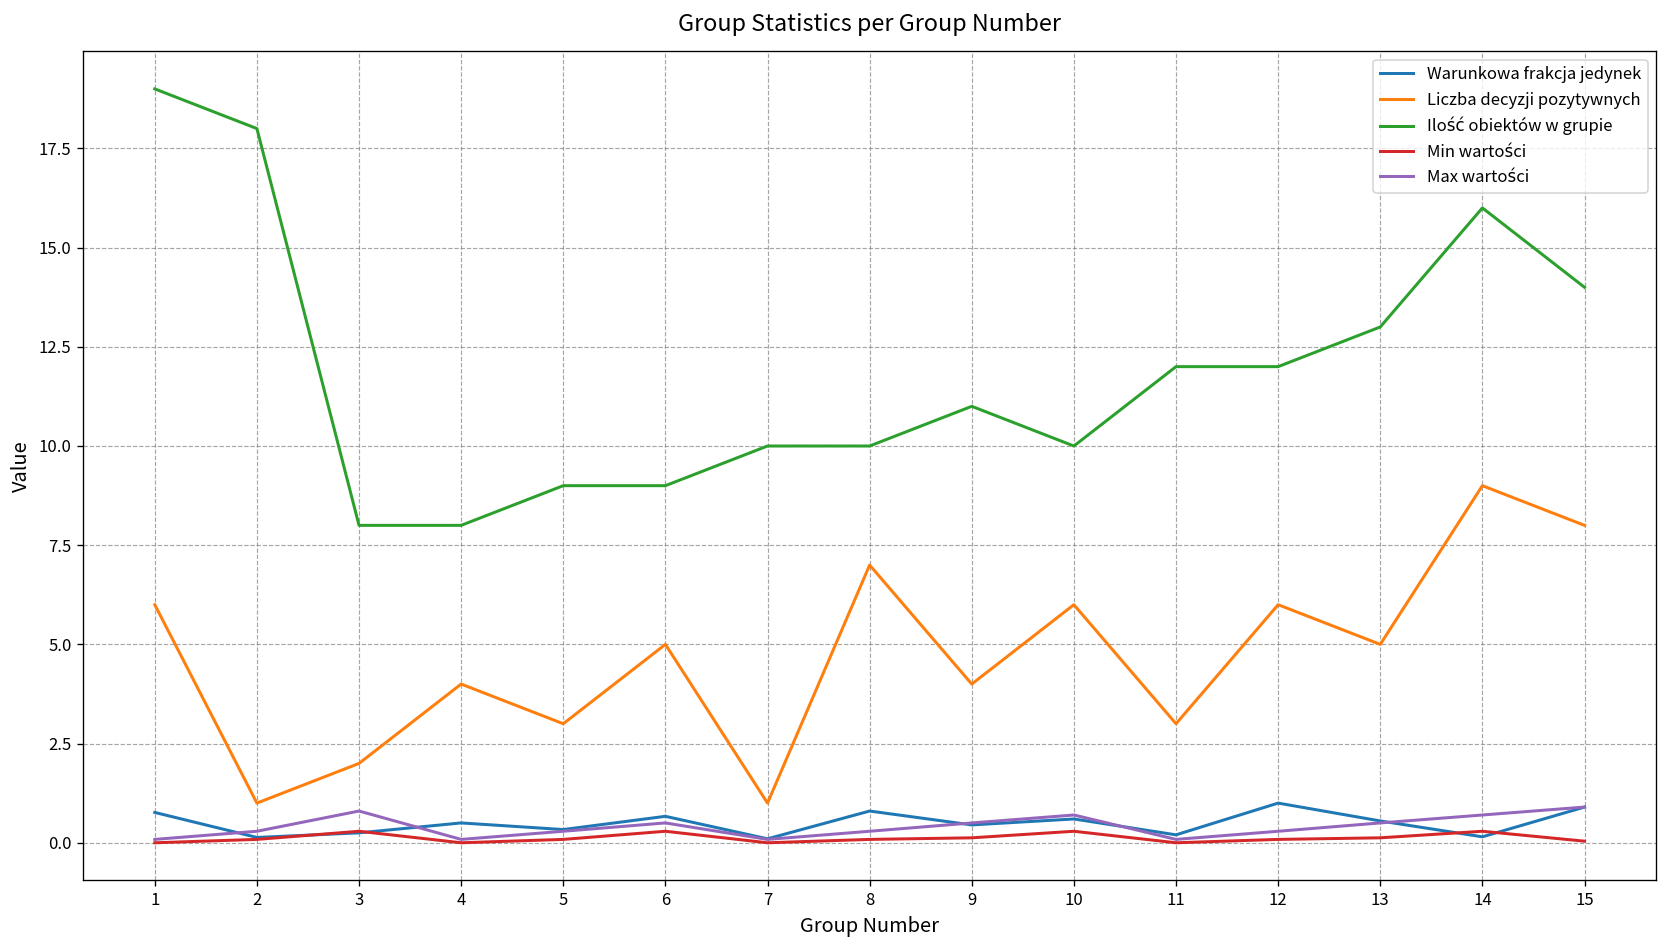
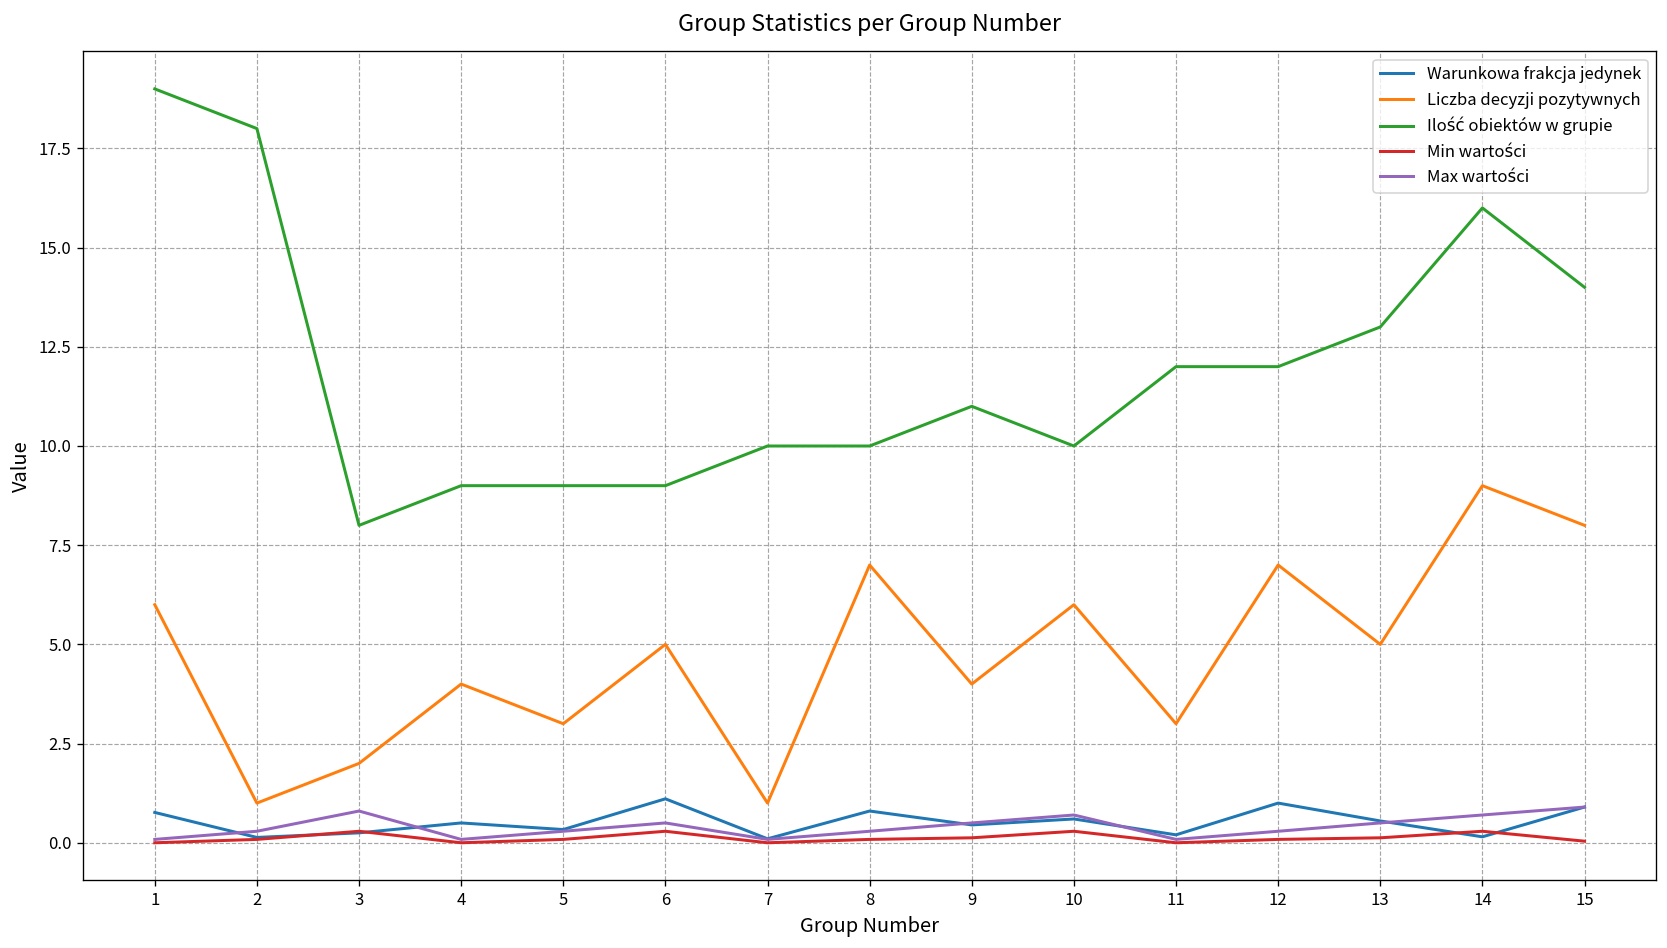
Ilość obiektów w grupie, 4: 8 -> 9
Warunkowa frakcja jedynek, 6: 0.7 -> 1.1
Liczba decyzji pozytywnych, 12: 6 -> 7
